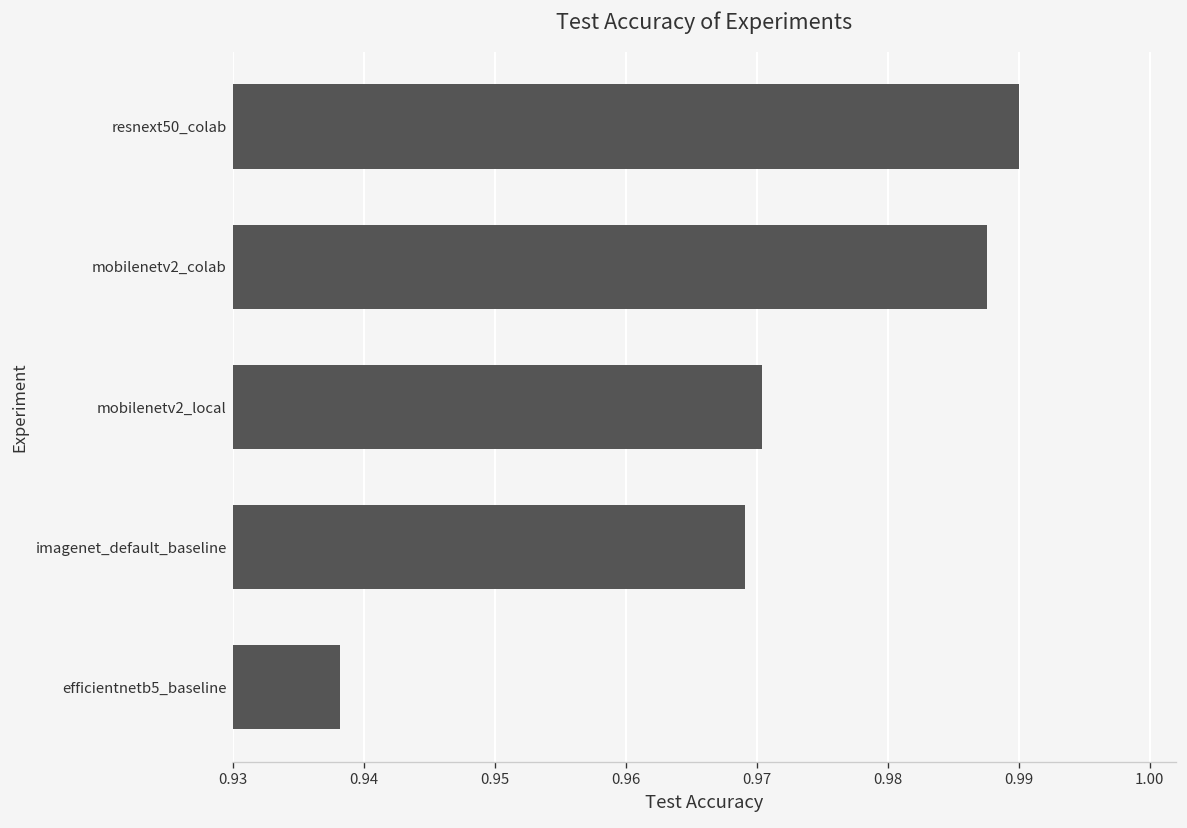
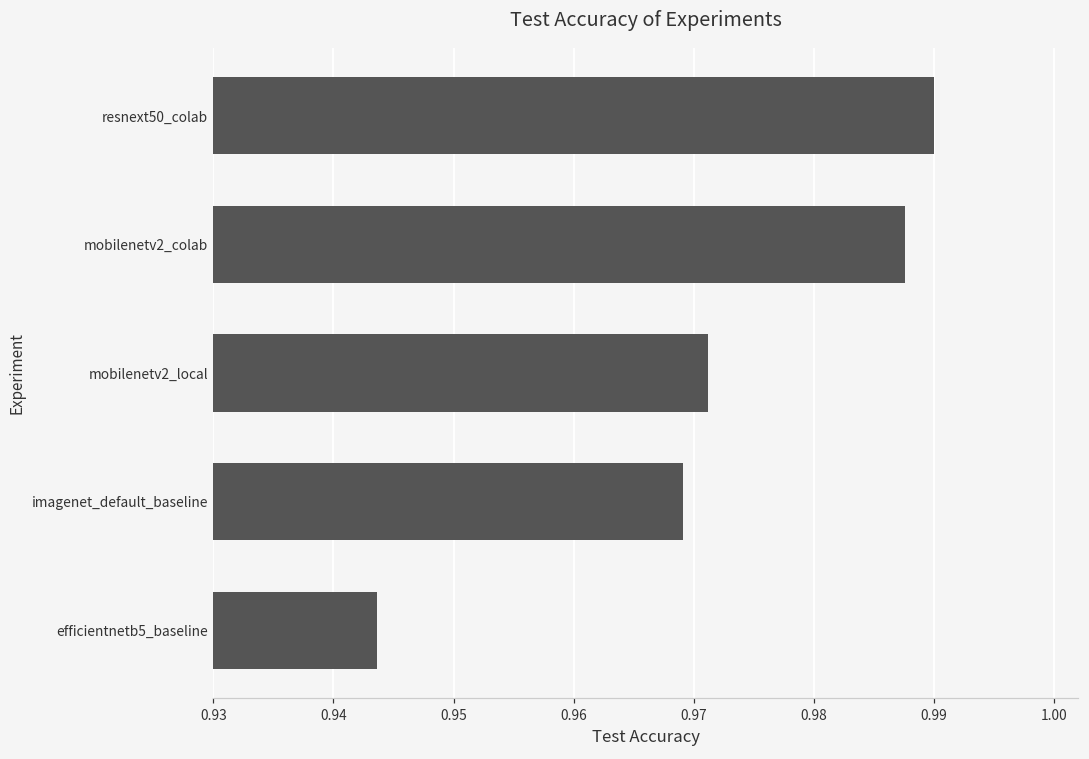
mobilenetv2_local: 0.9704 -> 0.9712
efficientnetb5_baseline: 0.9382 -> 0.9436
